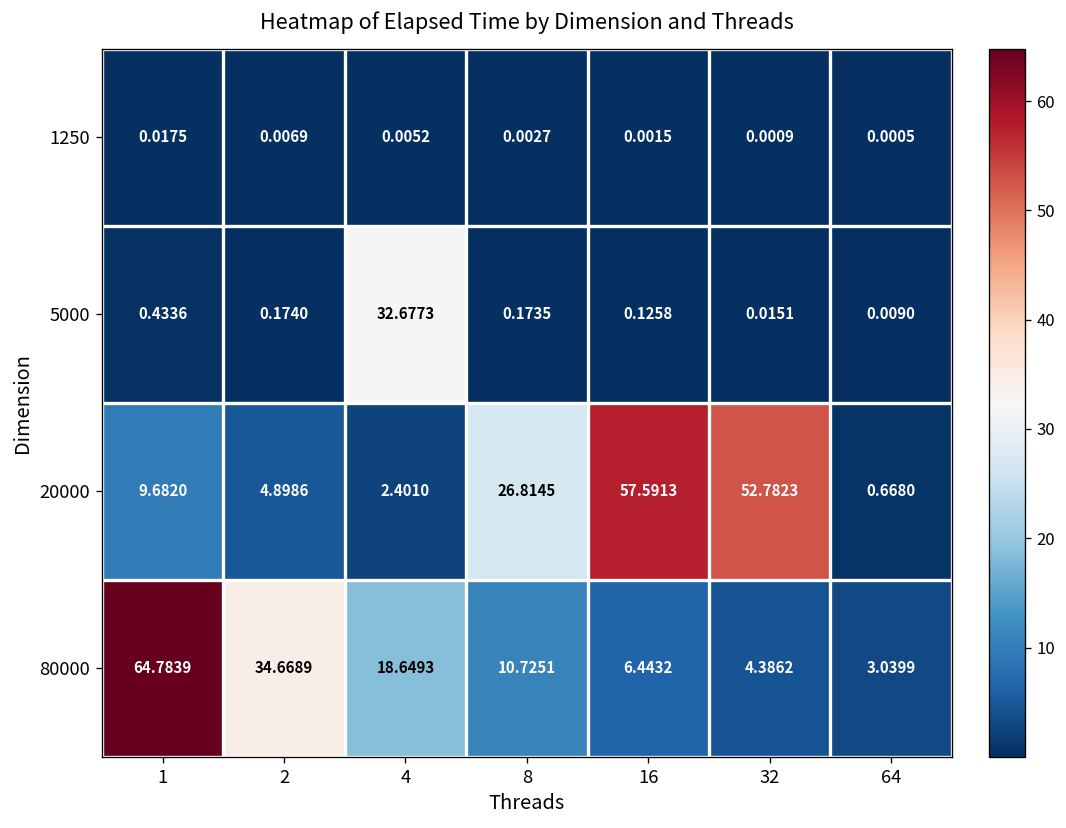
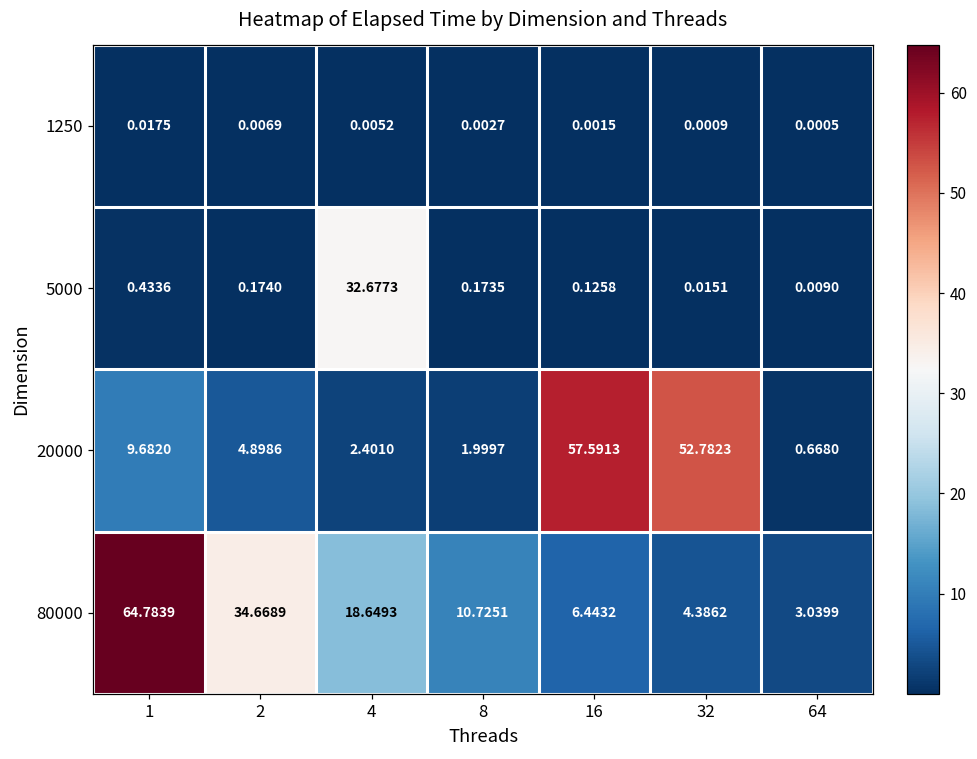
20000, 8: 26.8145 -> 1.9997
